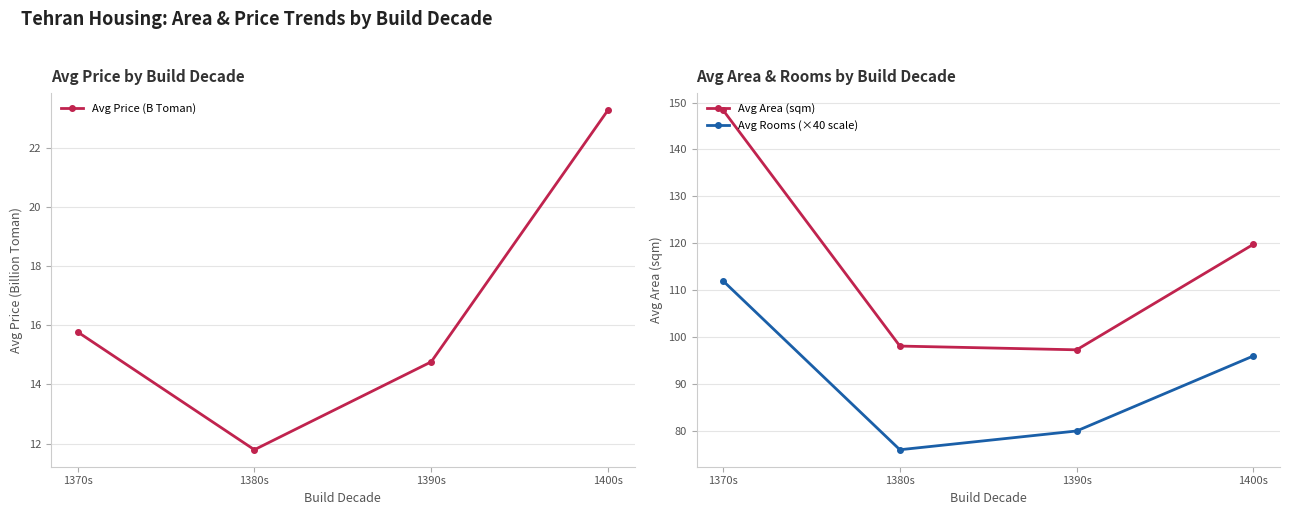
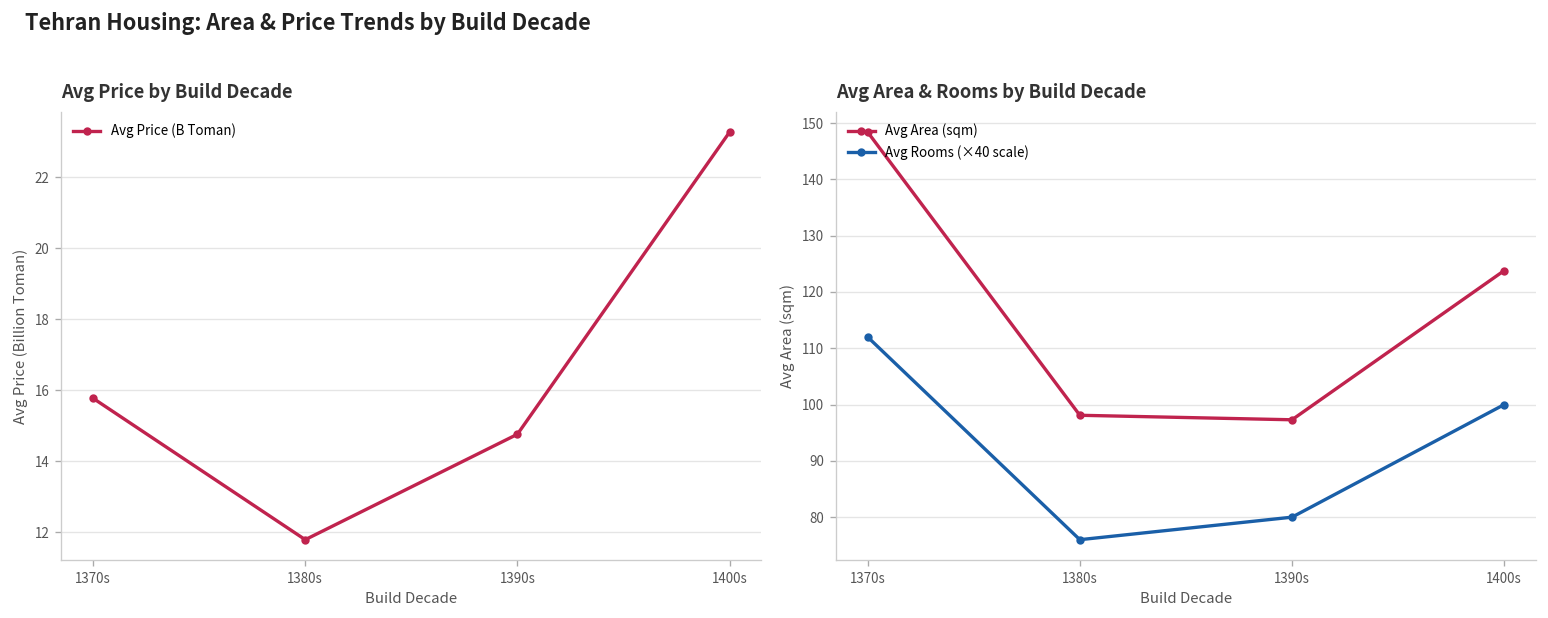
Avg Area & Rooms by Build Decade, Avg Area (sqm), 1400s: 120 -> 124
Avg Area & Rooms by Build Decade, Avg Rooms (×40 scale), 1400s: 96 -> 100
